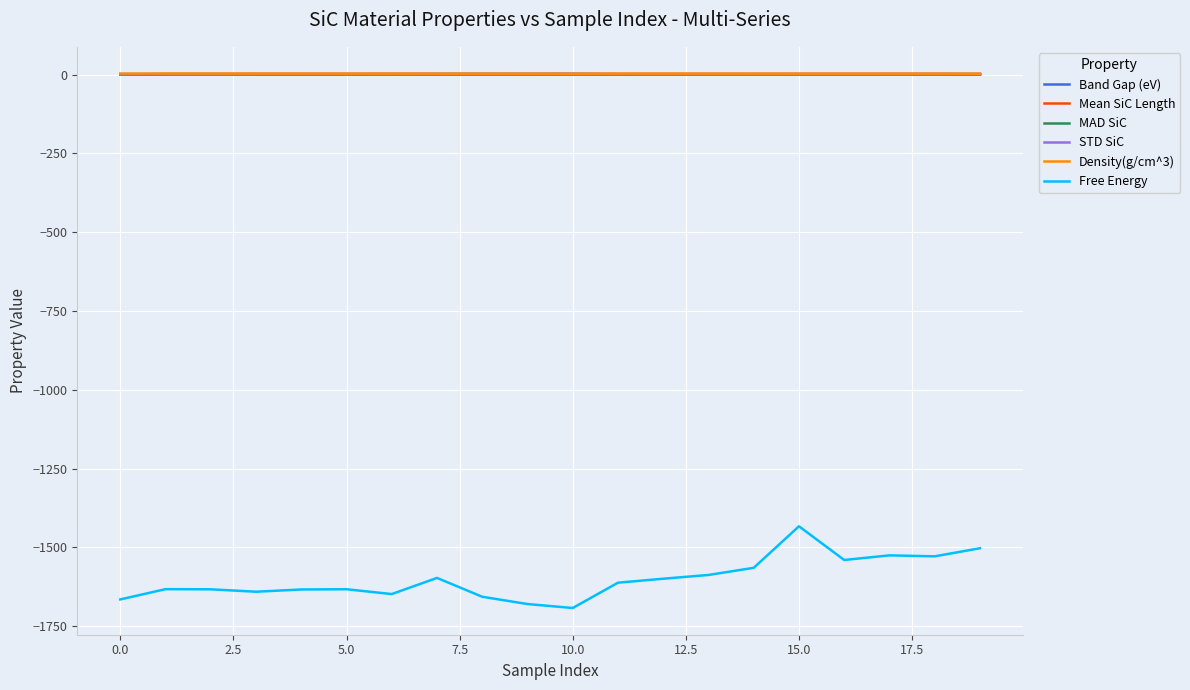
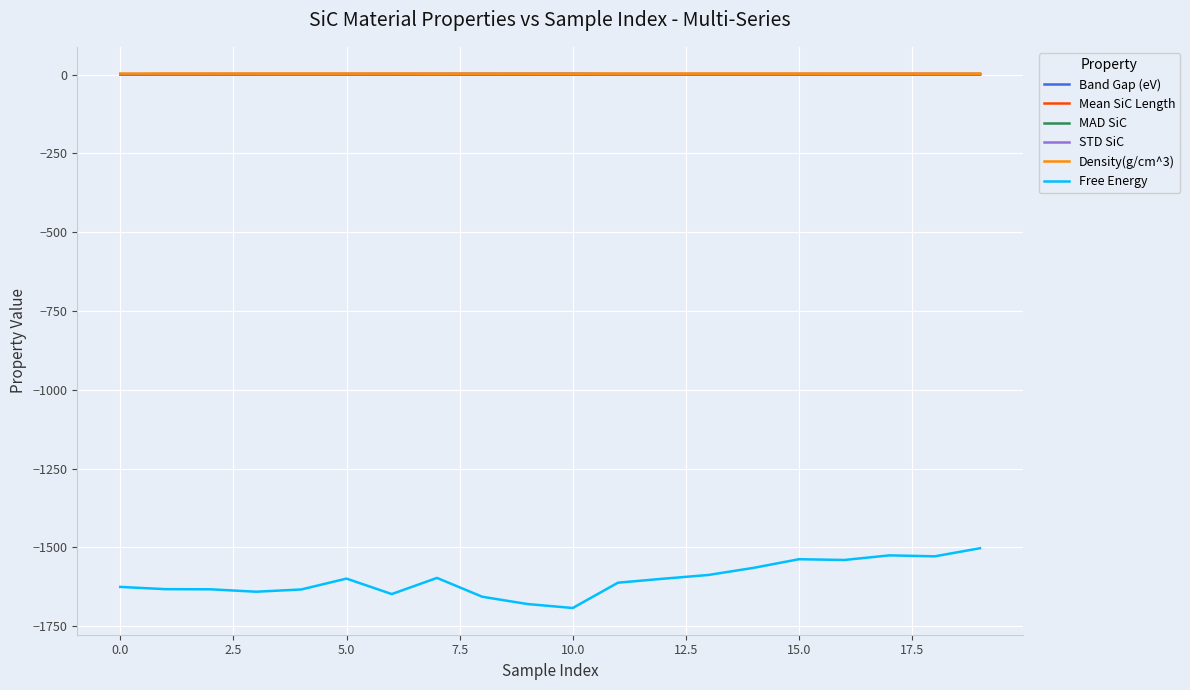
Free Energy, 0.0: -1670 -> -1630
Free Energy, 5.0: -1630 -> -1600
Free Energy, 15.0: -1430 -> -1540
